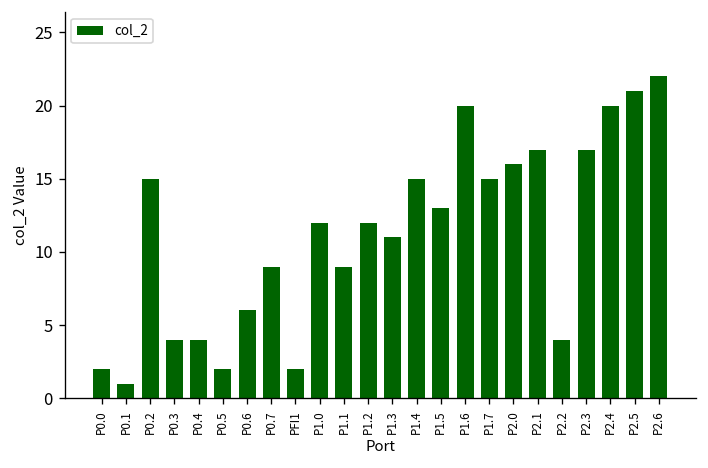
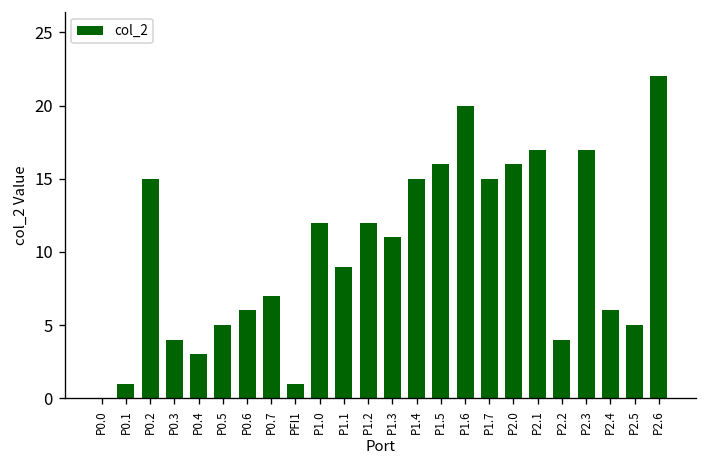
P0.0: 2 -> 0
P0.4: 4 -> 3
P0.5: 2 -> 5
P0.7: 9 -> 7
PFI1: 2 -> 1
P1.5: 13 -> 16
P2.4: 20 -> 6
P2.5: 21 -> 5
